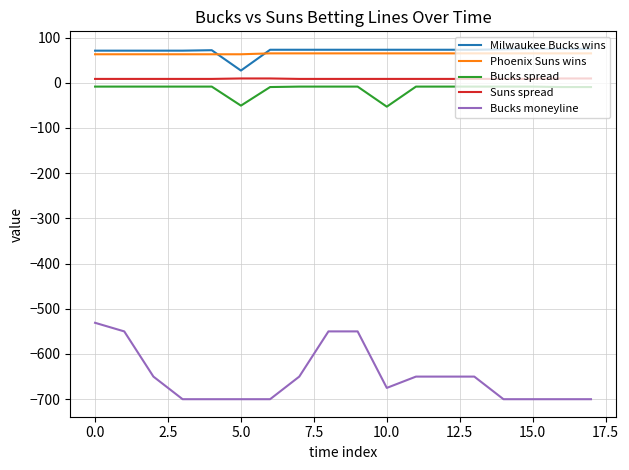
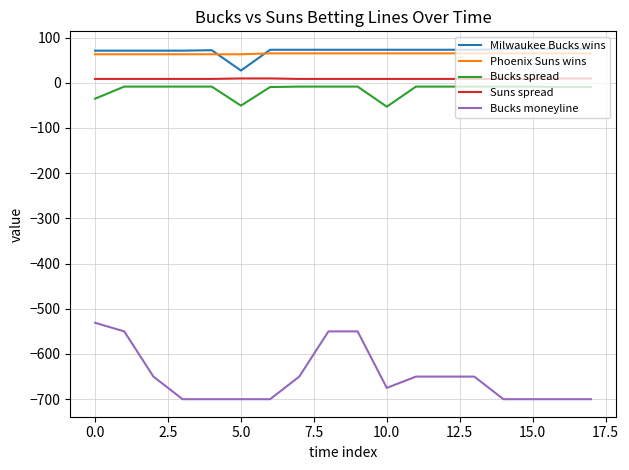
Bucks spread, 0.0: -10 -> -40
